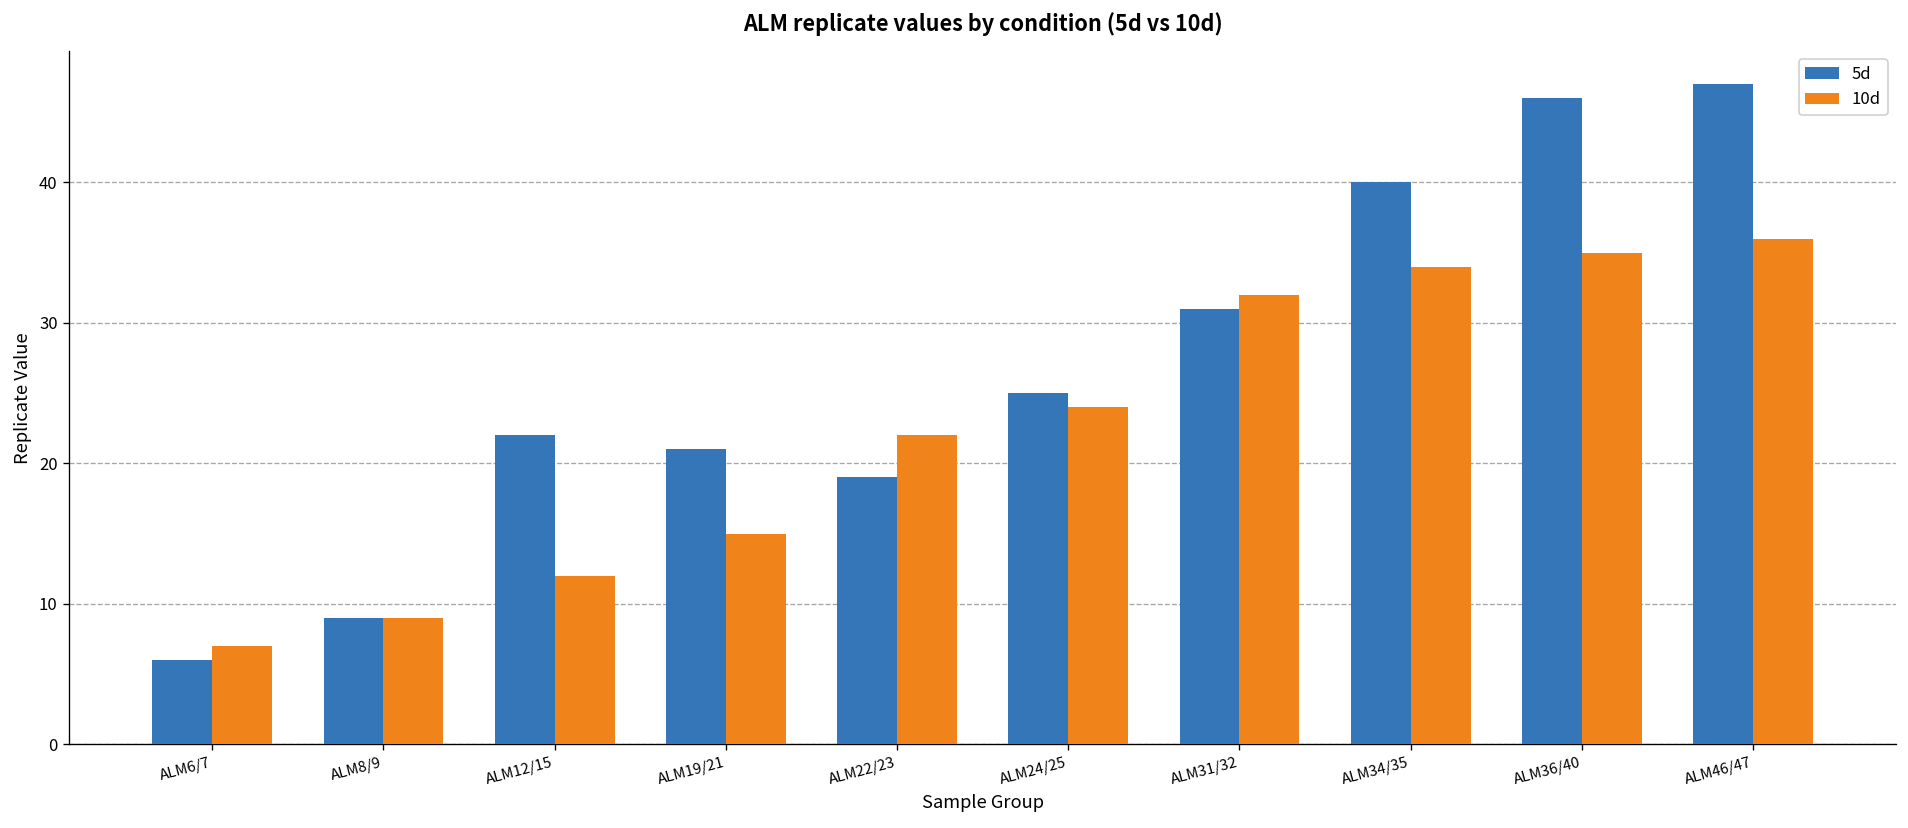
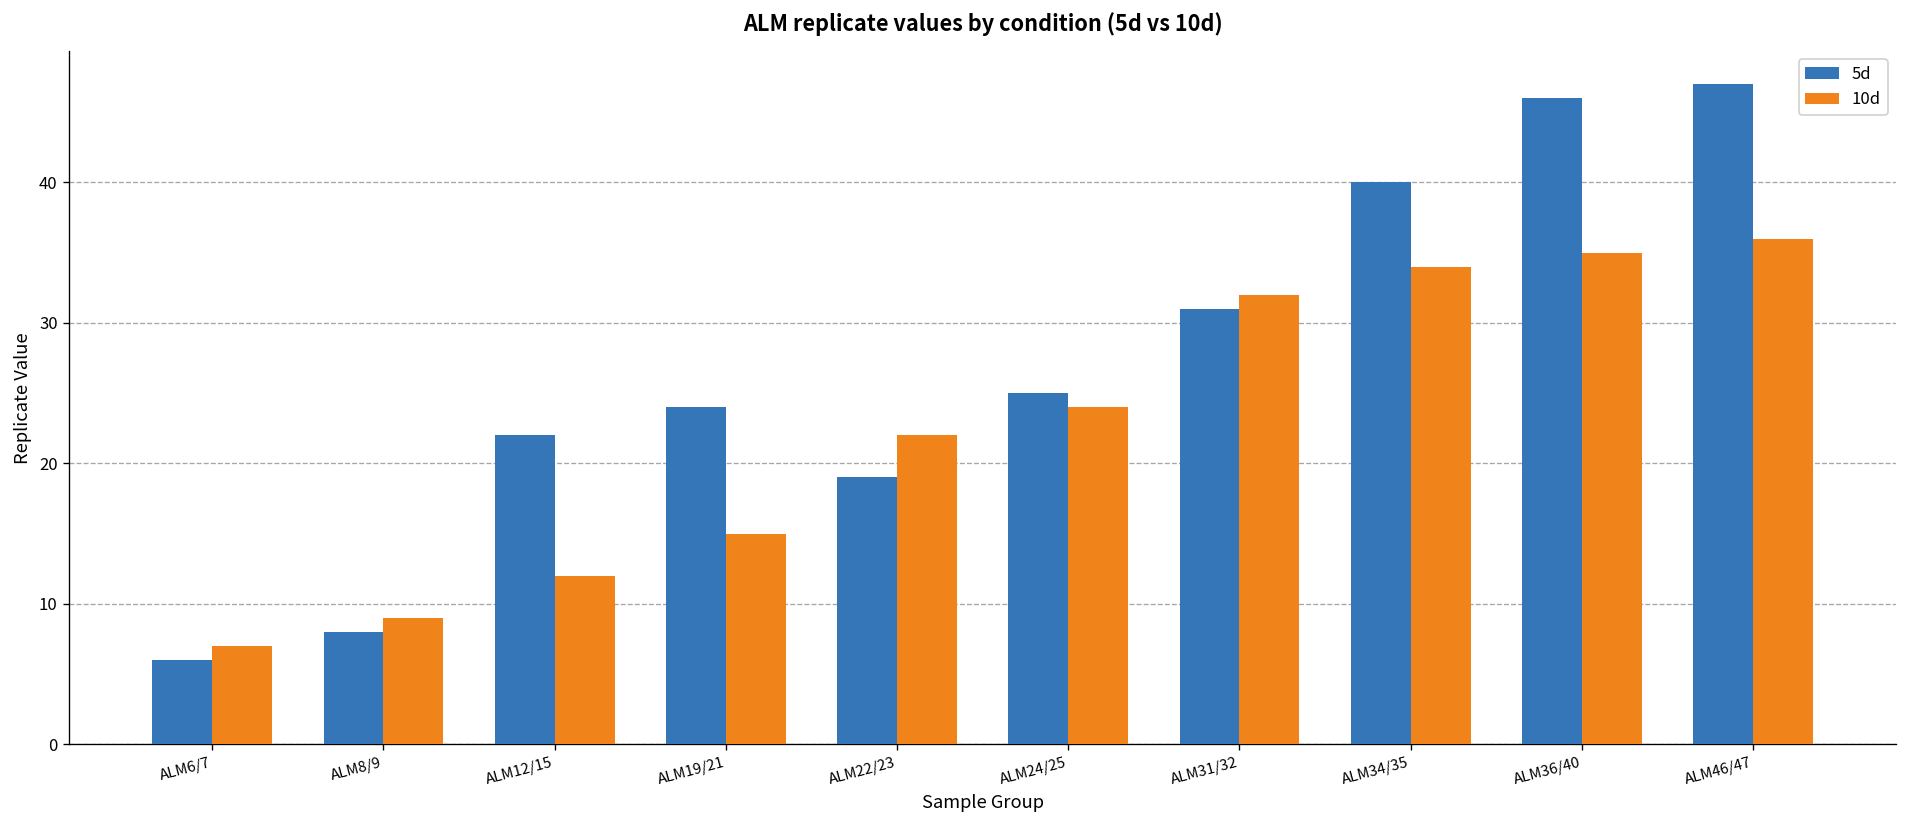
5d, ALM8/9: 9 -> 8
5d, ALM19/21: 21 -> 24
